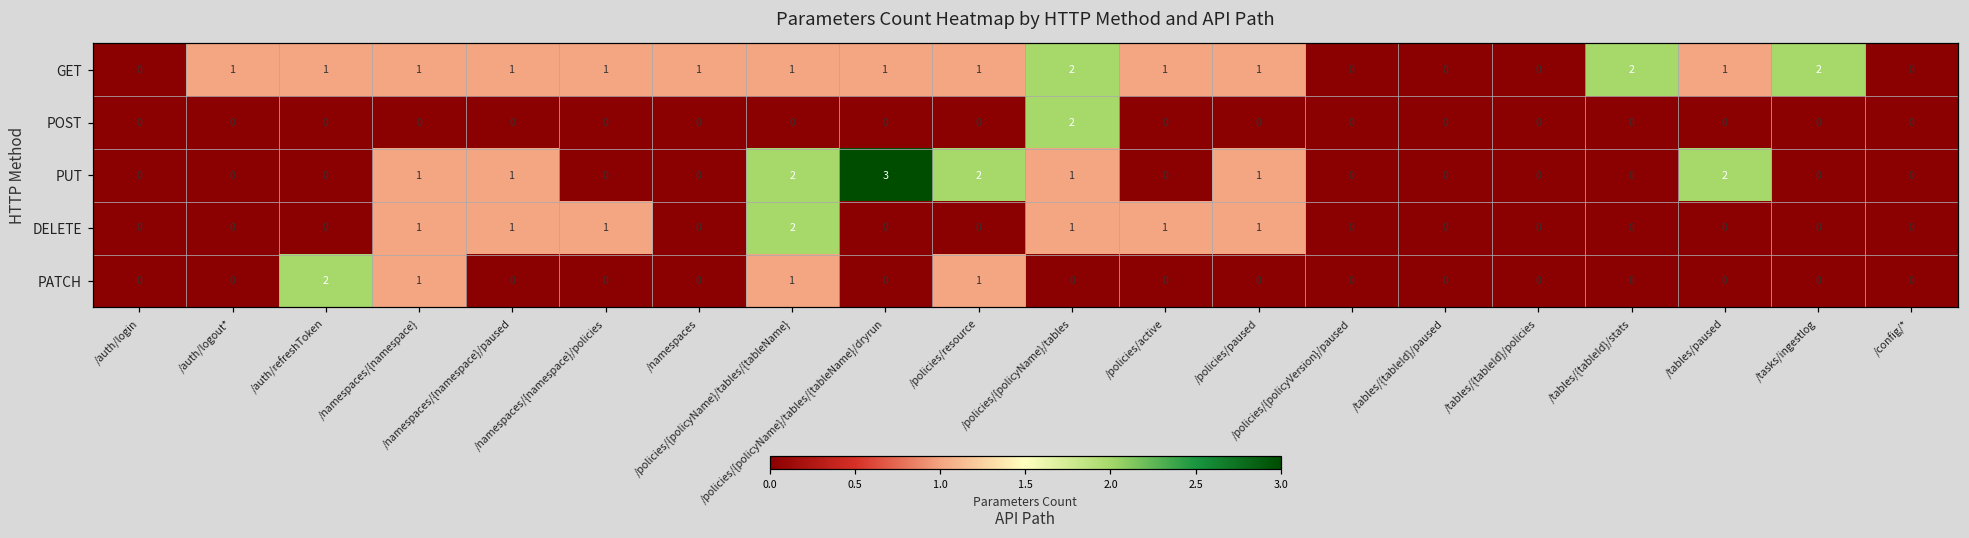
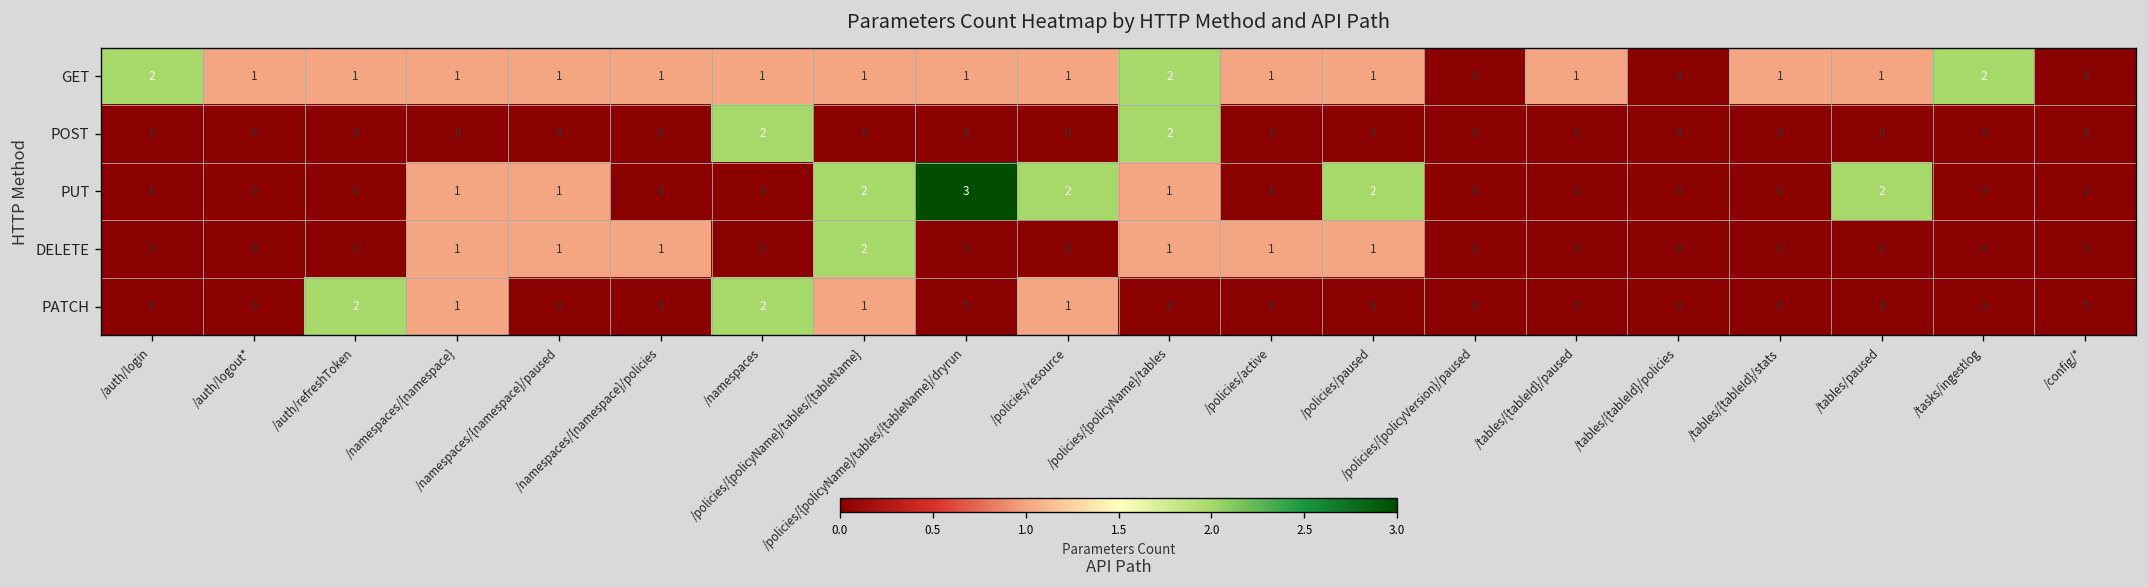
GET, /auth/login: 0 -> 2
GET, /tables/{tableId}/paused: 0 -> 1
GET, /tables/{tableId}/stats: 2 -> 1
POST, /namespaces: 0 -> 2
PUT, /policies/paused: 1 -> 2
PATCH, /namespaces: 0 -> 2
